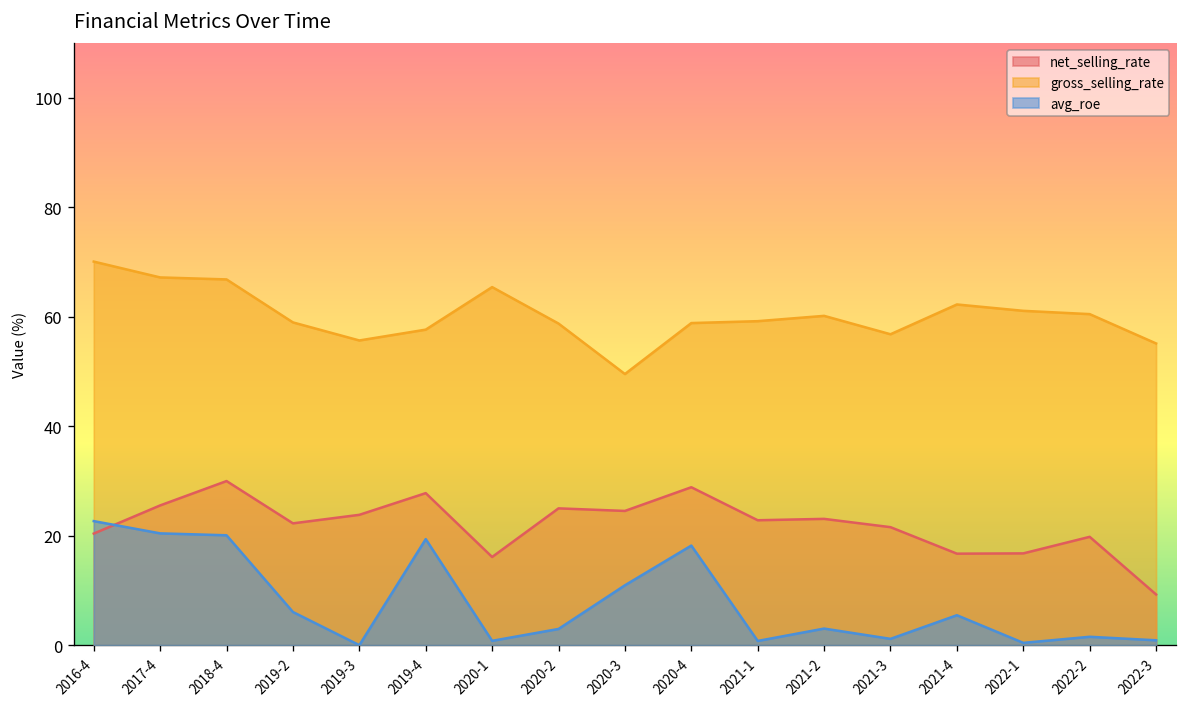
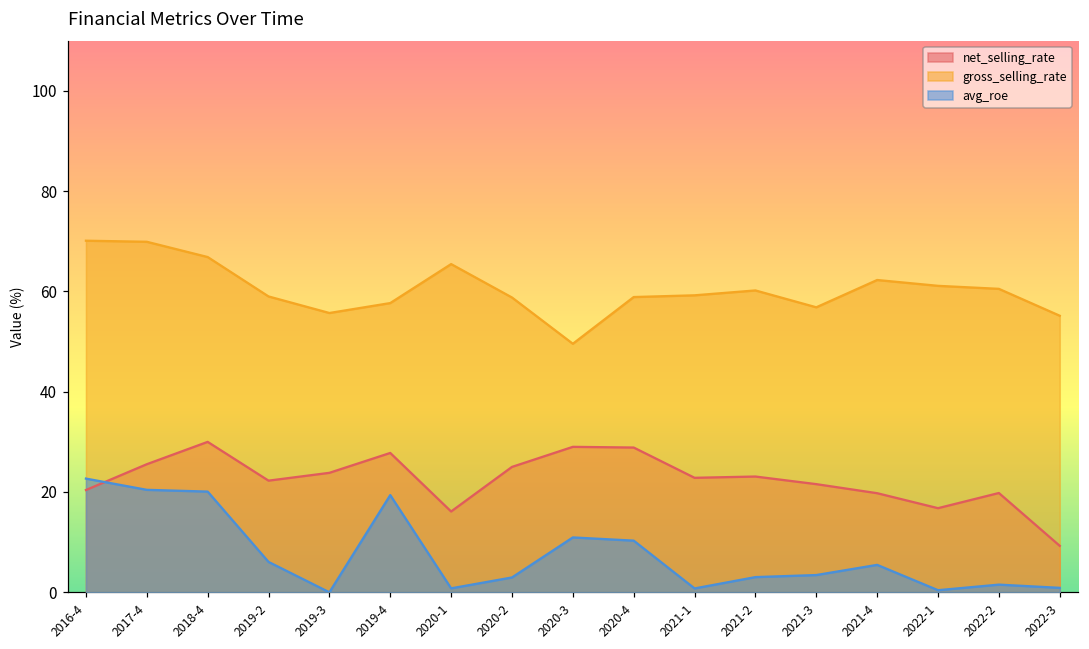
gross_selling_rate, 2017-4: 67 -> 70
net_selling_rate, 2020-3: 25 -> 29
avg_roe, 2020-4: 18 -> 10
avg_roe, 2021-3: 1 -> 3
net_selling_rate, 2021-4: 17 -> 20
